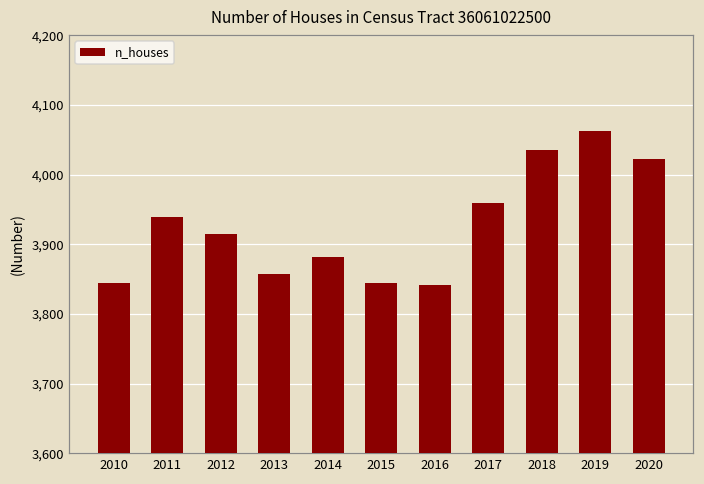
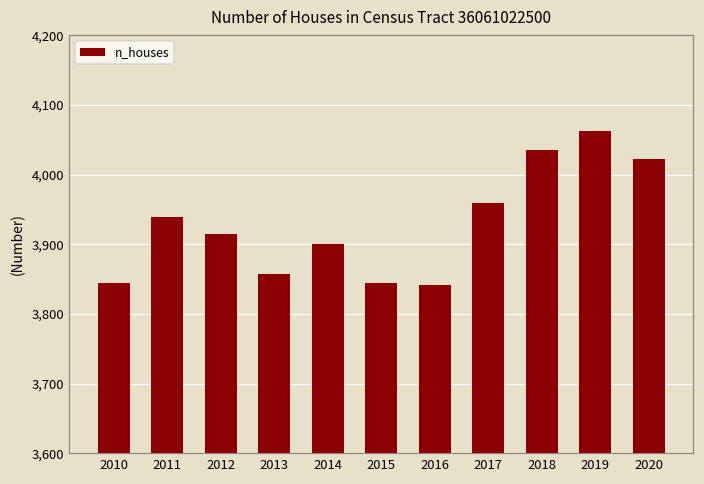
2014: 3,880 -> 3,900
